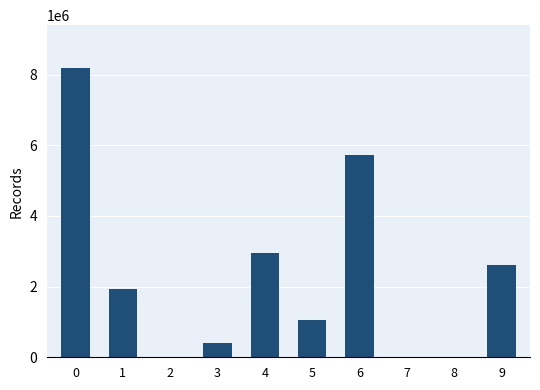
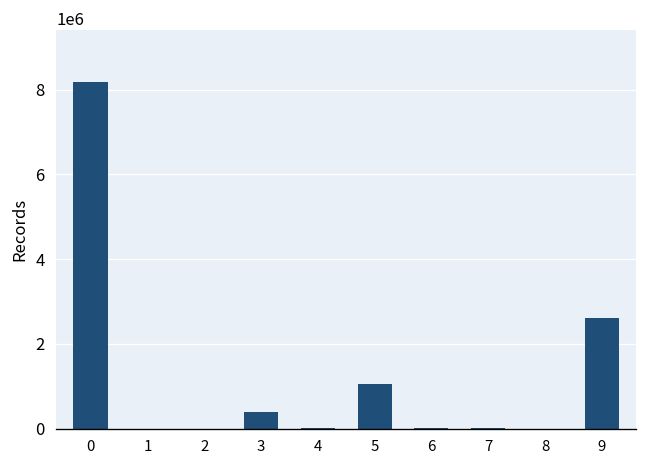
1: 1900000 -> 0
4: 2900000 -> 0
6: 5700000 -> 0
